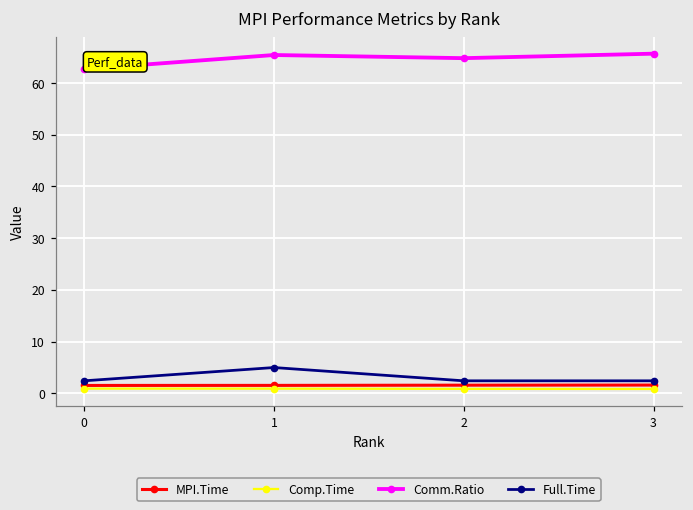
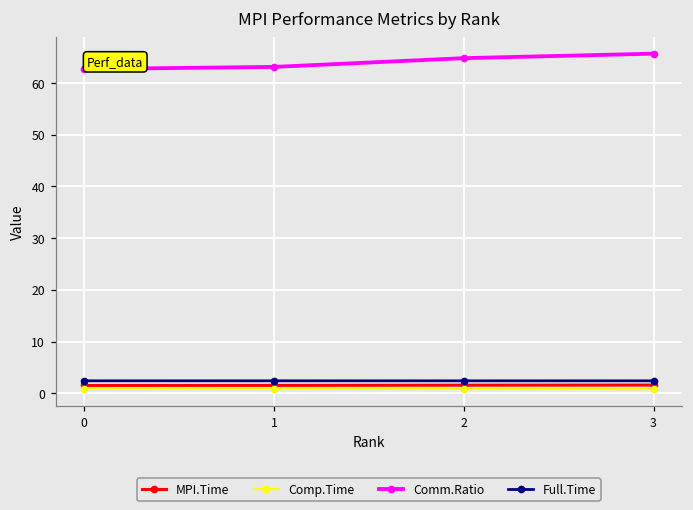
Comm.Ratio, 1: 65 -> 63
Full.Time, 1: 5 -> 2
